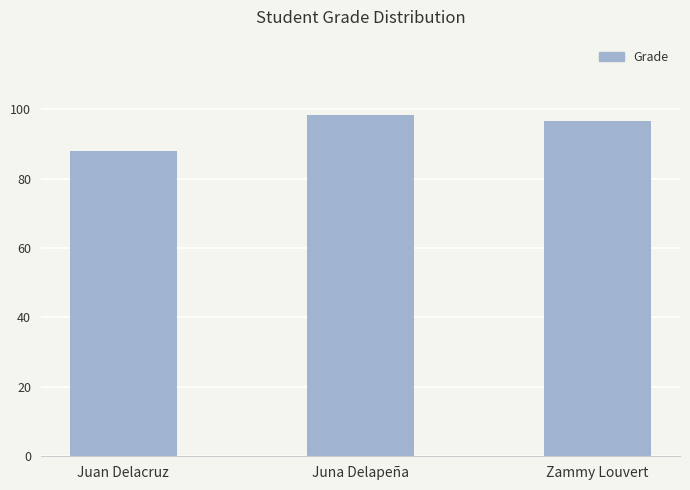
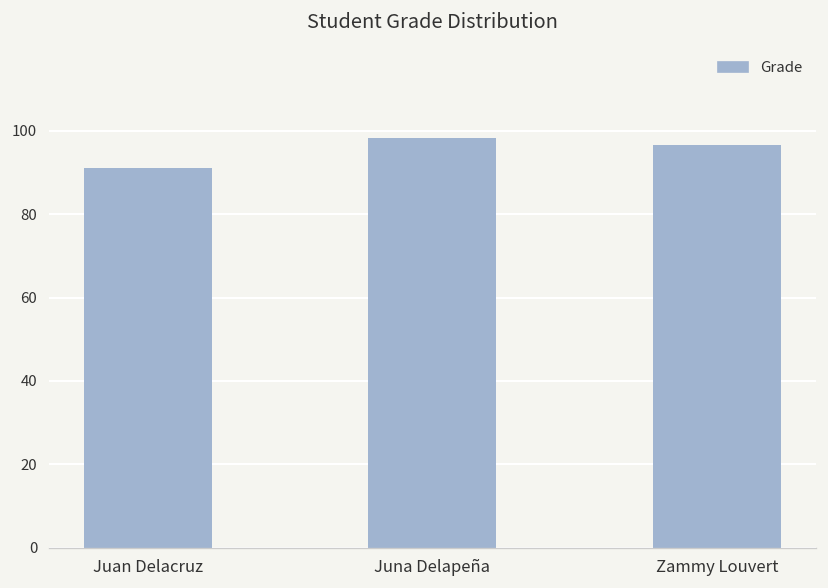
Juan Delacruz: 88 -> 91
